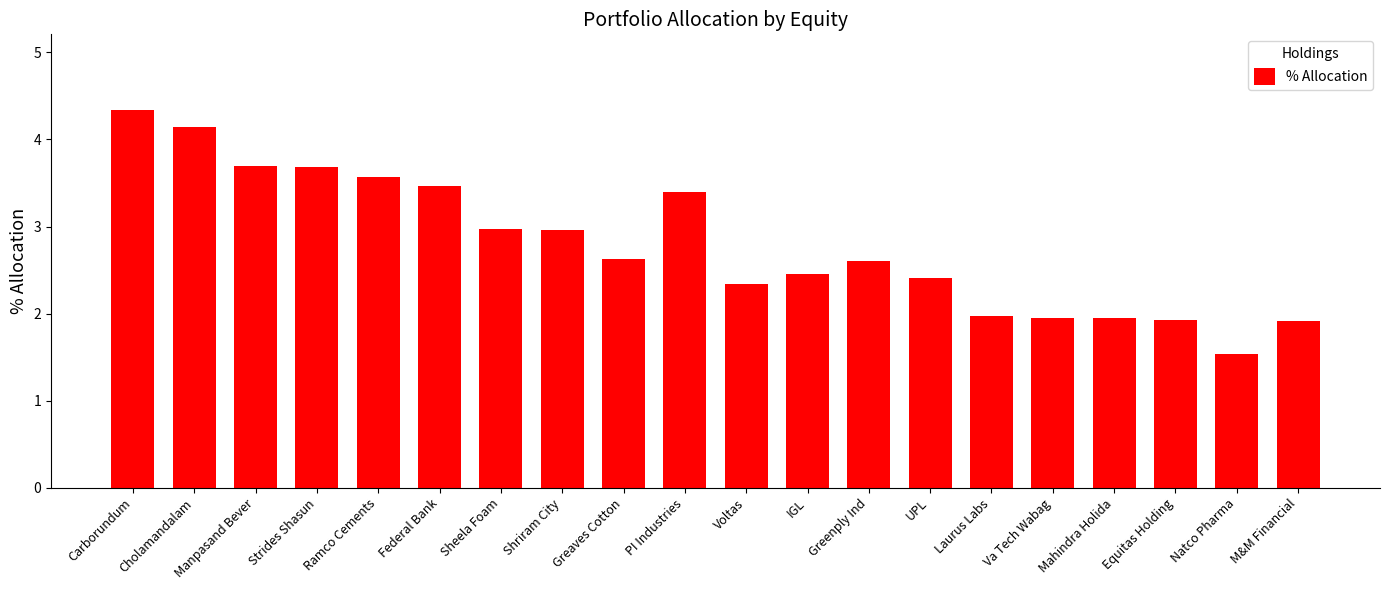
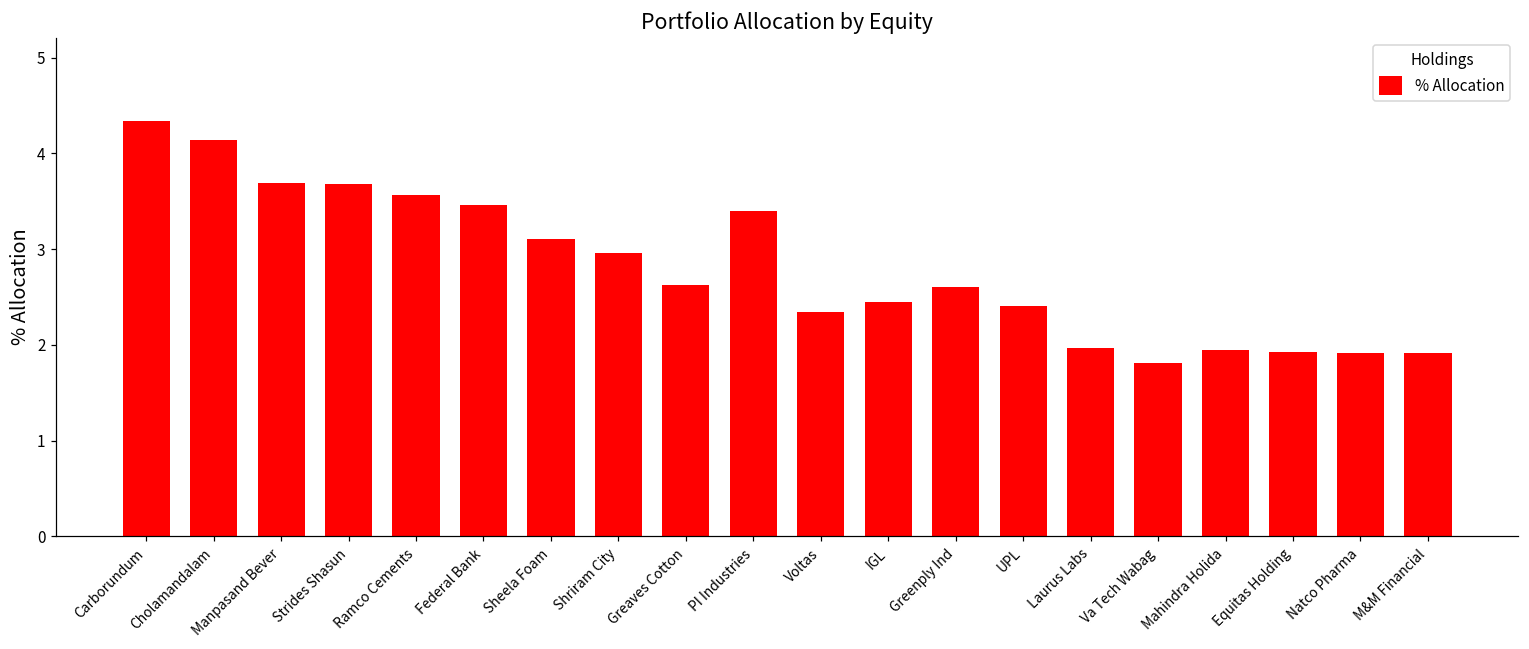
Sheela Foam: 3.0 -> 3.1
Va Tech Wabag: 2.0 -> 1.8
Natco Pharma: 1.5 -> 1.9
